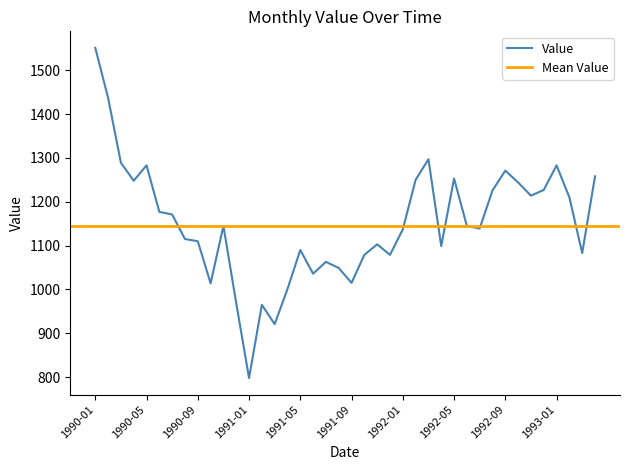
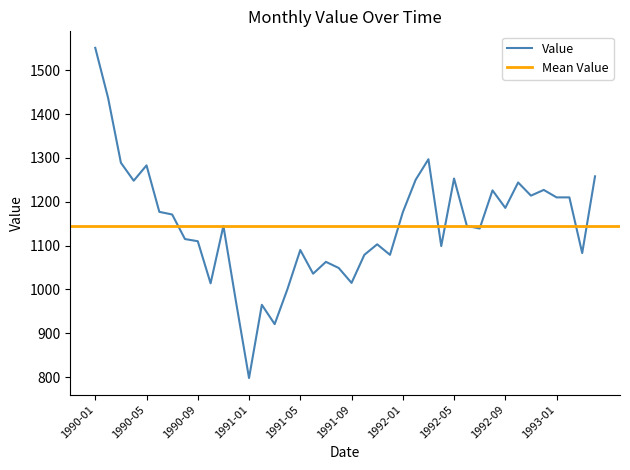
1992-01: 1140 -> 1180
1992-09: 1270 -> 1190
1993-01: 1280 -> 1210
